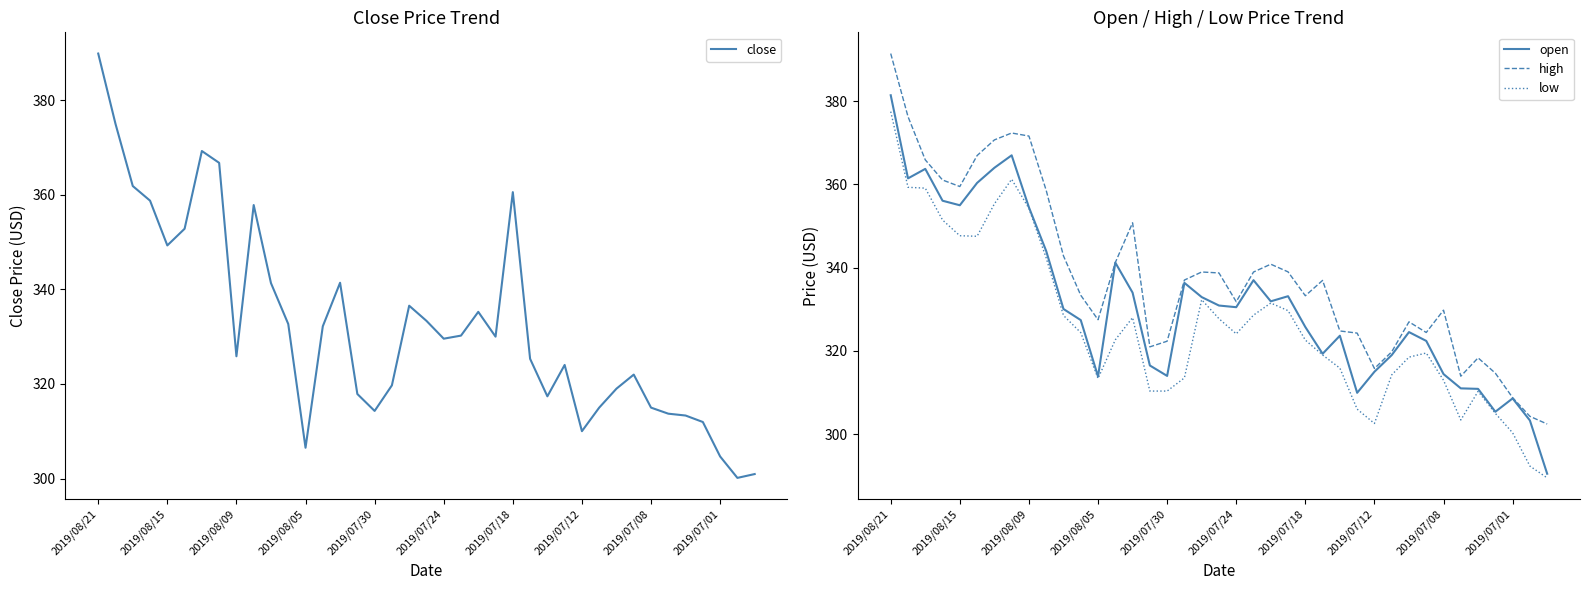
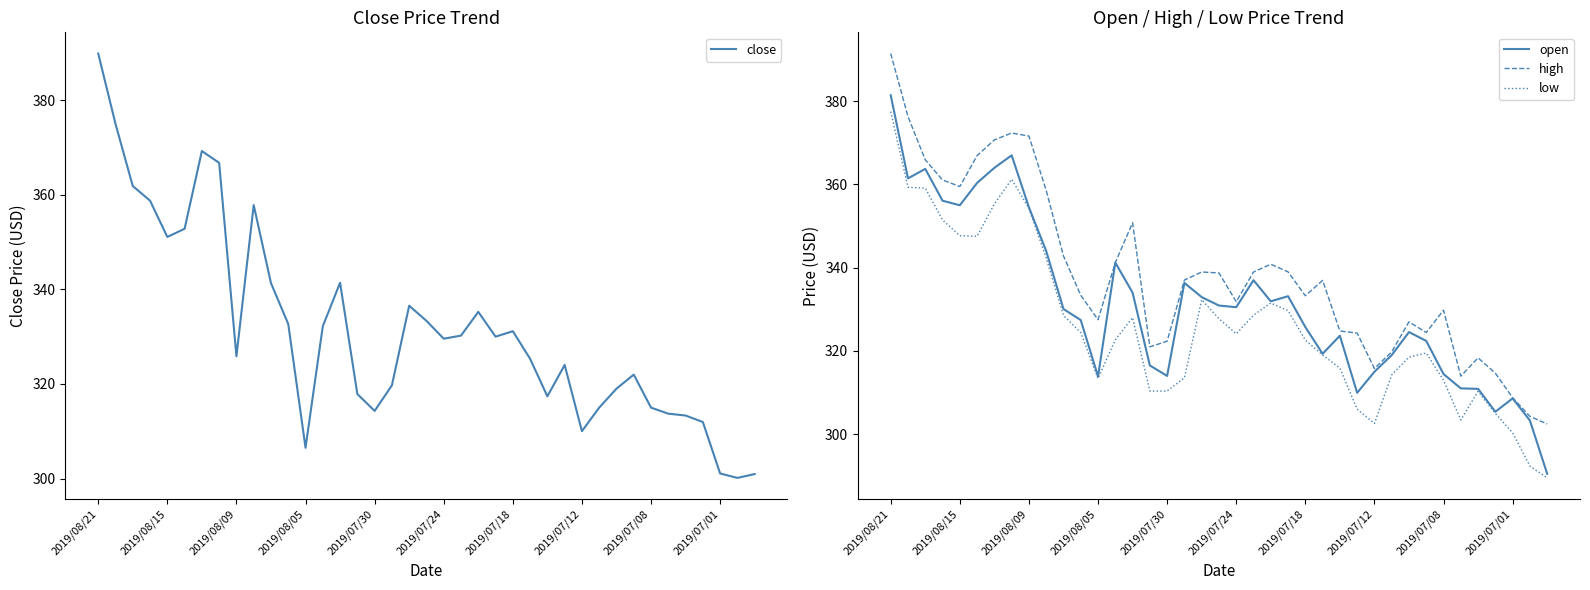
Close Price Trend, 2019/08/15: 349 -> 351
Close Price Trend, 2019/07/18: 361 -> 331
Close Price Trend, 2019/07/01: 305 -> 301
